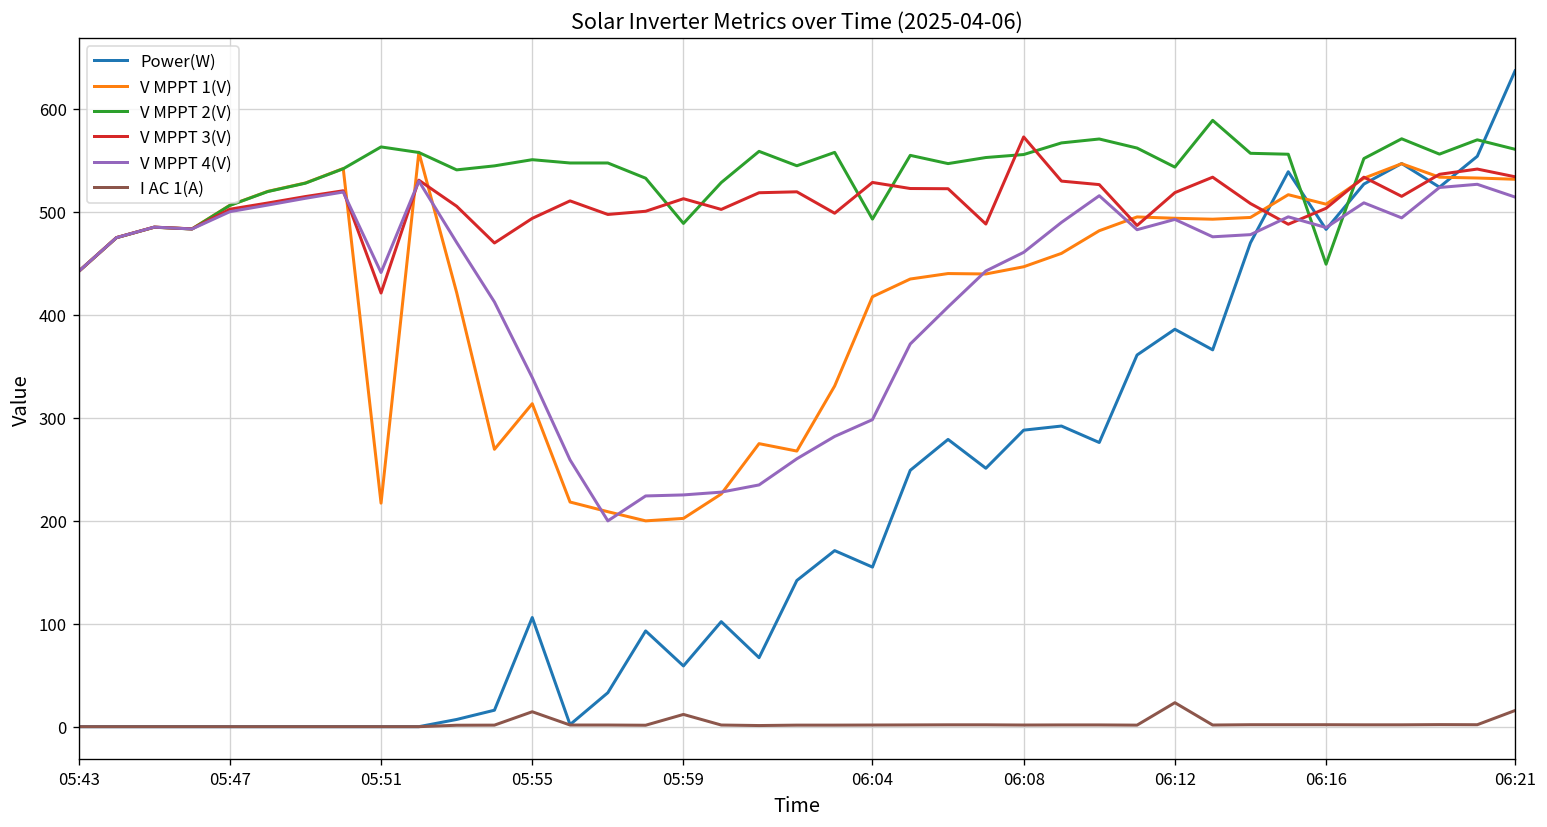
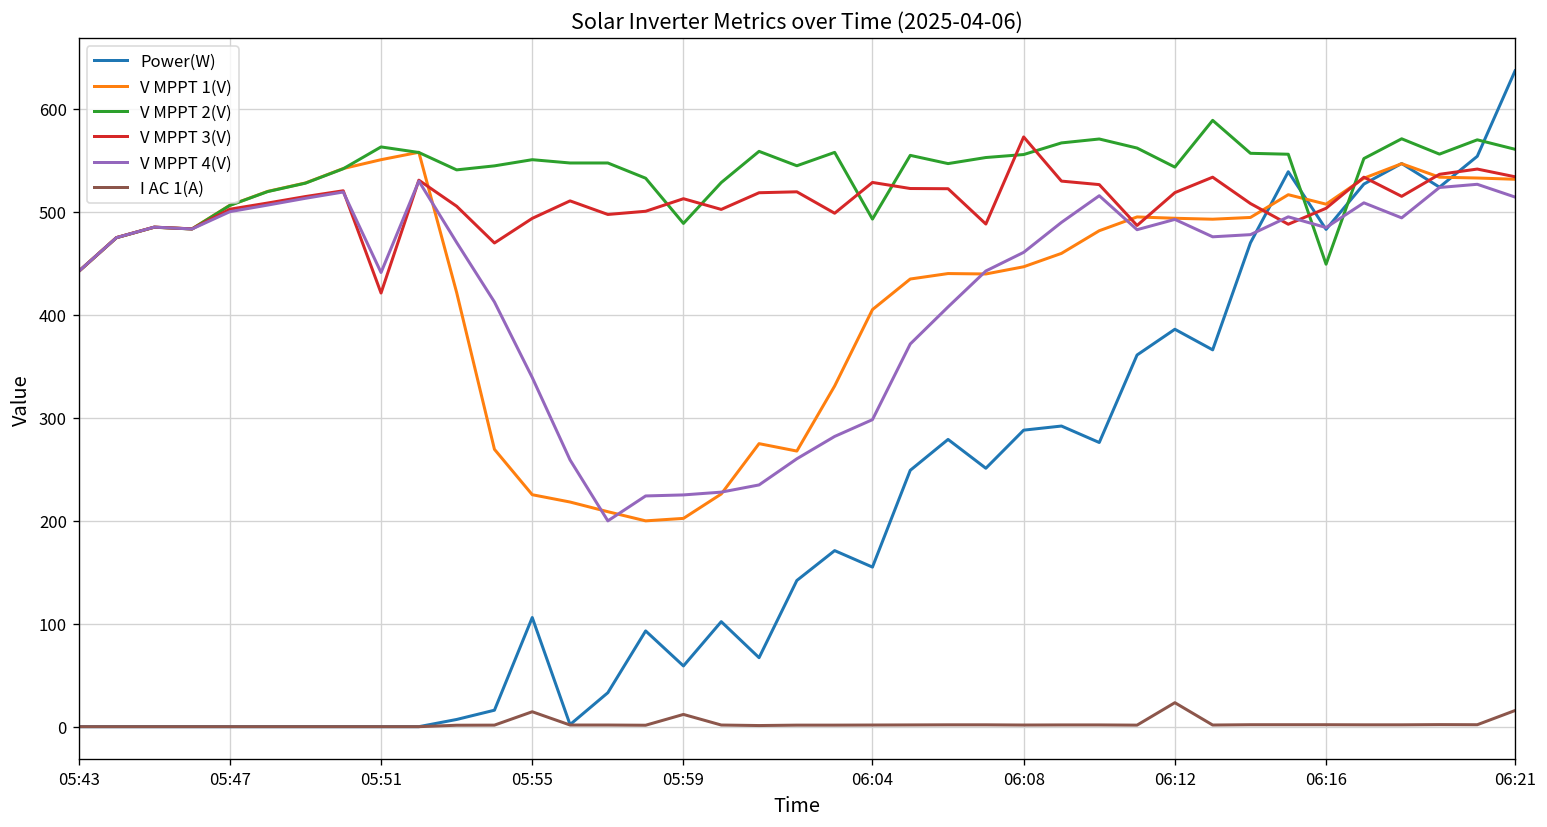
V MPPT 1(V), 05:51: 220 -> 550
V MPPT 1(V), 05:55: 310 -> 230
V MPPT 1(V), 06:04: 420 -> 410
